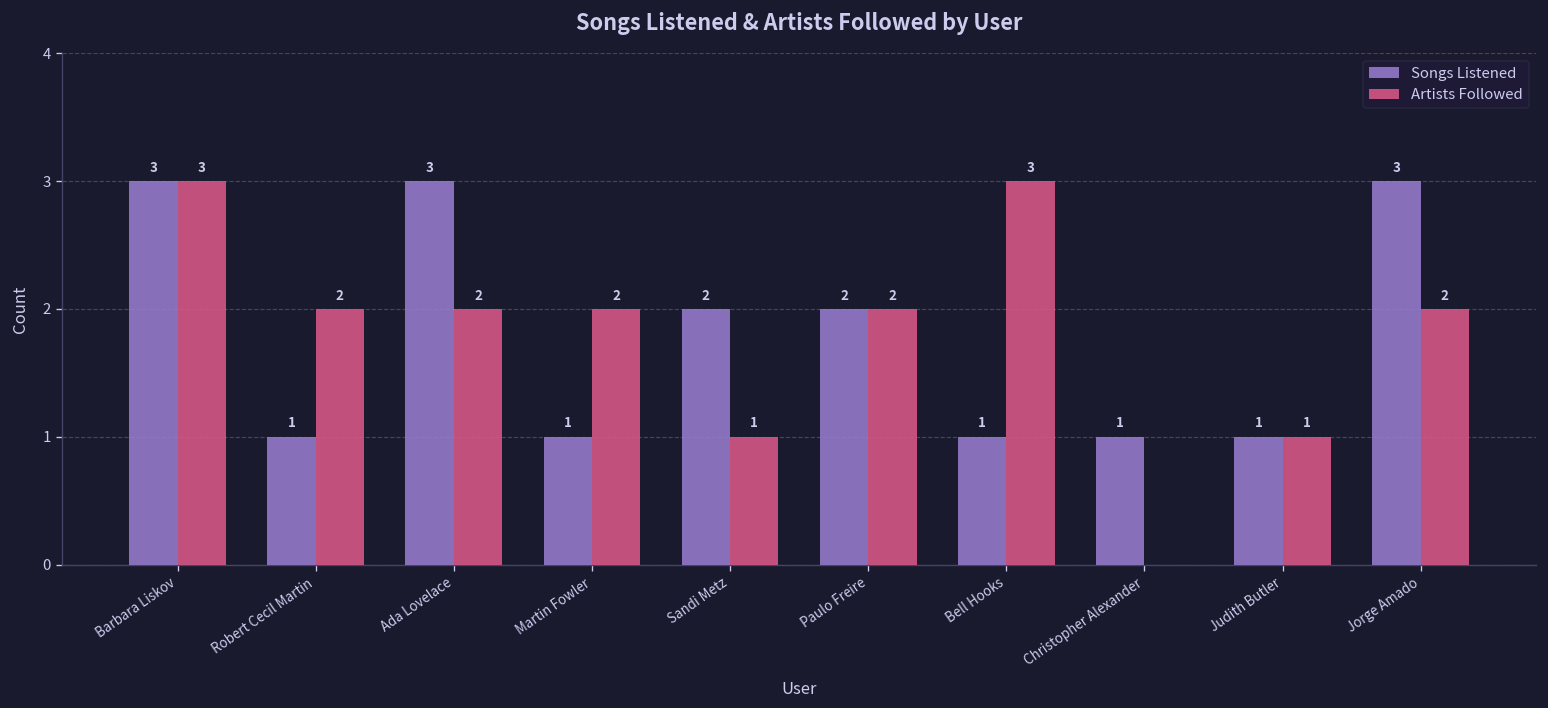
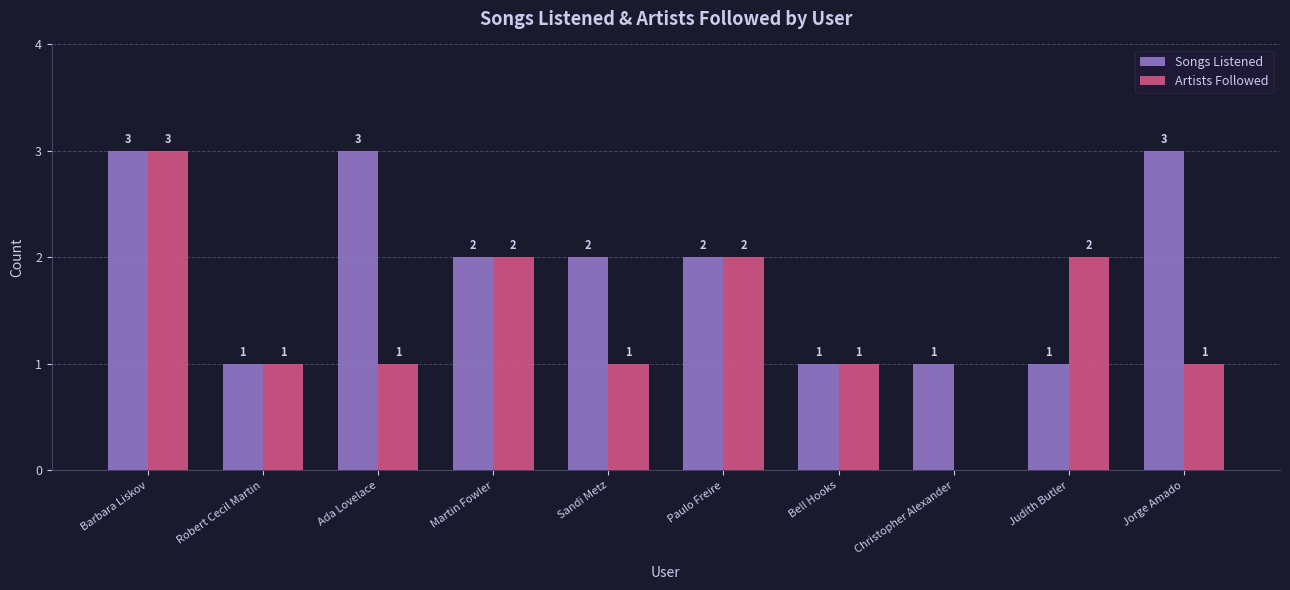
Artists Followed, Robert Cecil Martin: 2 -> 1
Artists Followed, Ada Lovelace: 2 -> 1
Songs Listened, Martin Fowler: 1 -> 2
Artists Followed, Bell Hooks: 3 -> 1
Artists Followed, Judith Butler: 1 -> 2
Artists Followed, Jorge Amado: 2 -> 1
